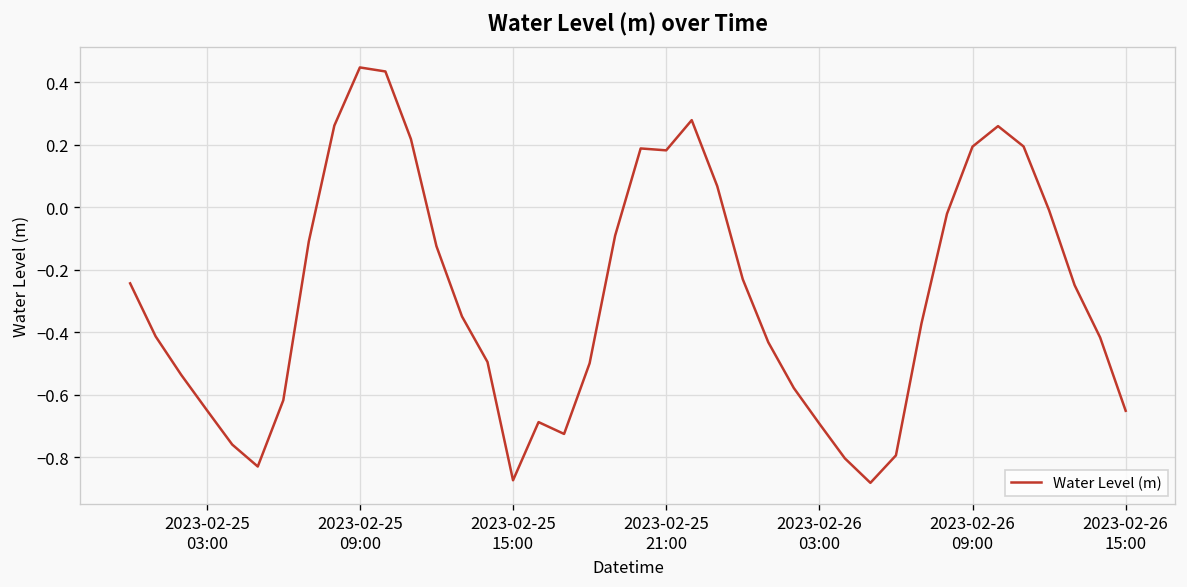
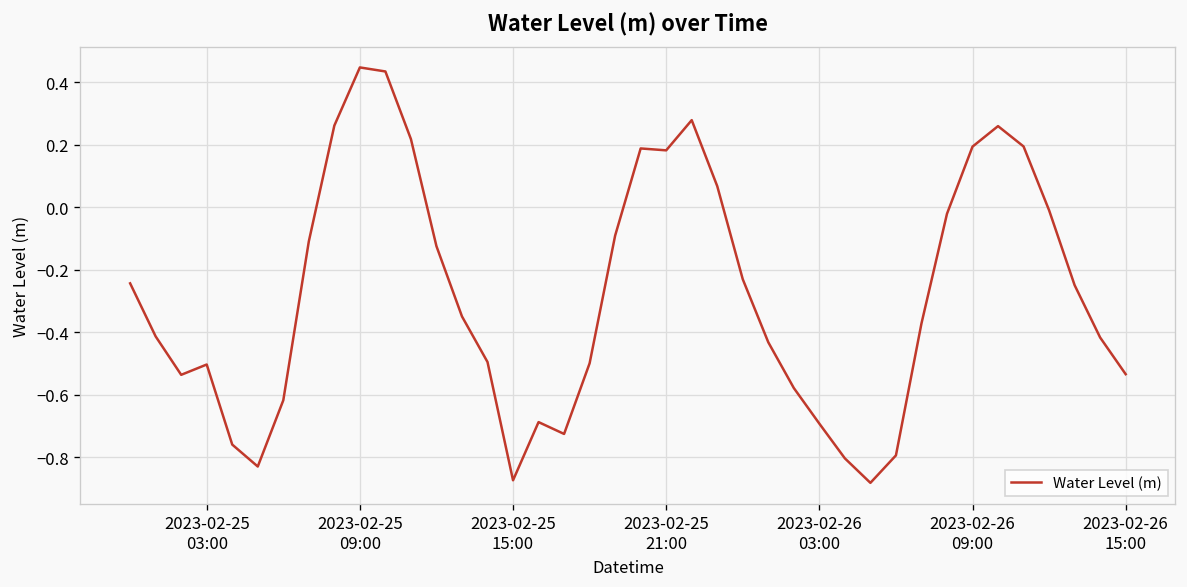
2023-02-25 03:00: -0.65 -> -0.50
2023-02-26 15:00: -0.65 -> -0.53
